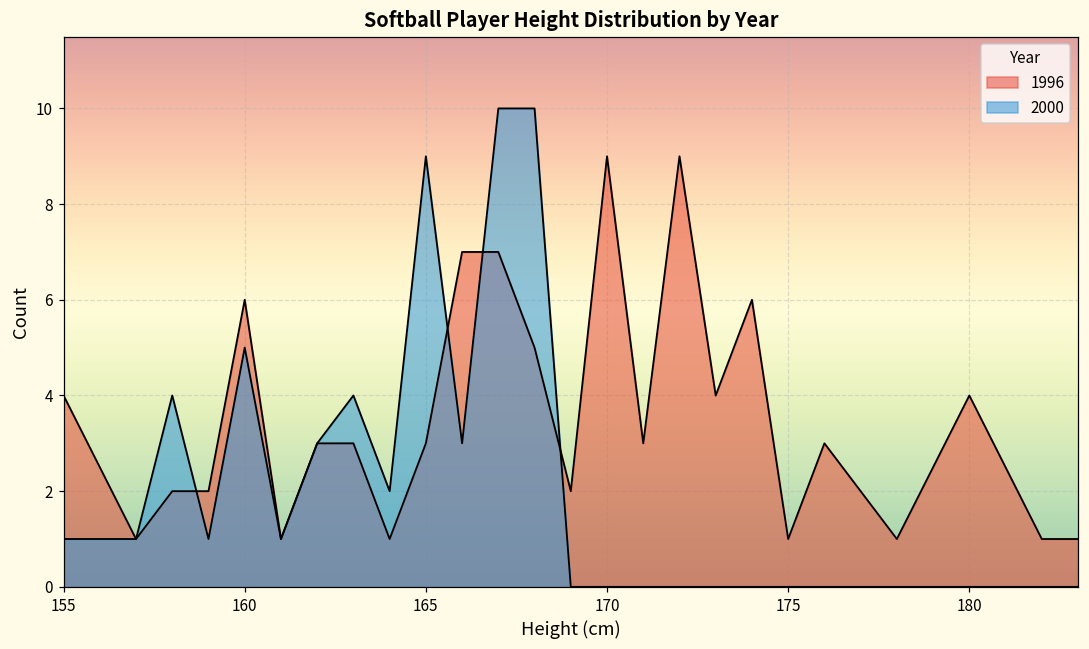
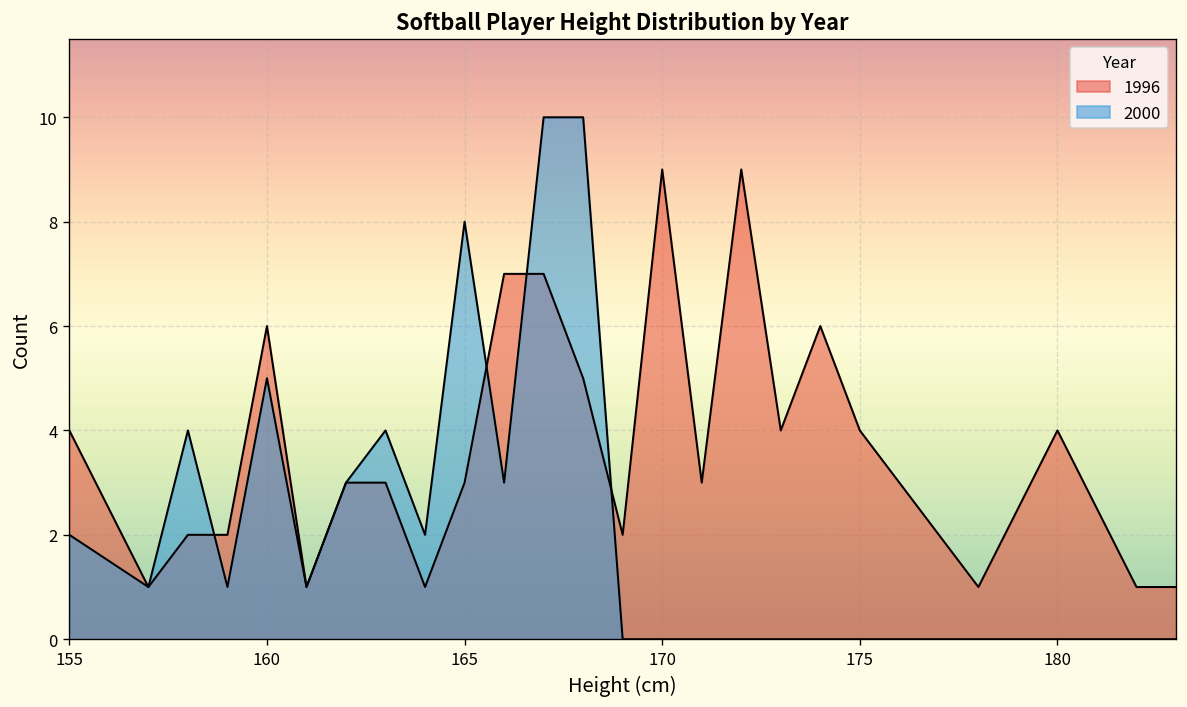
2000, 155: 1 -> 2
2000, 165: 9 -> 8
1996, 175: 1 -> 4
